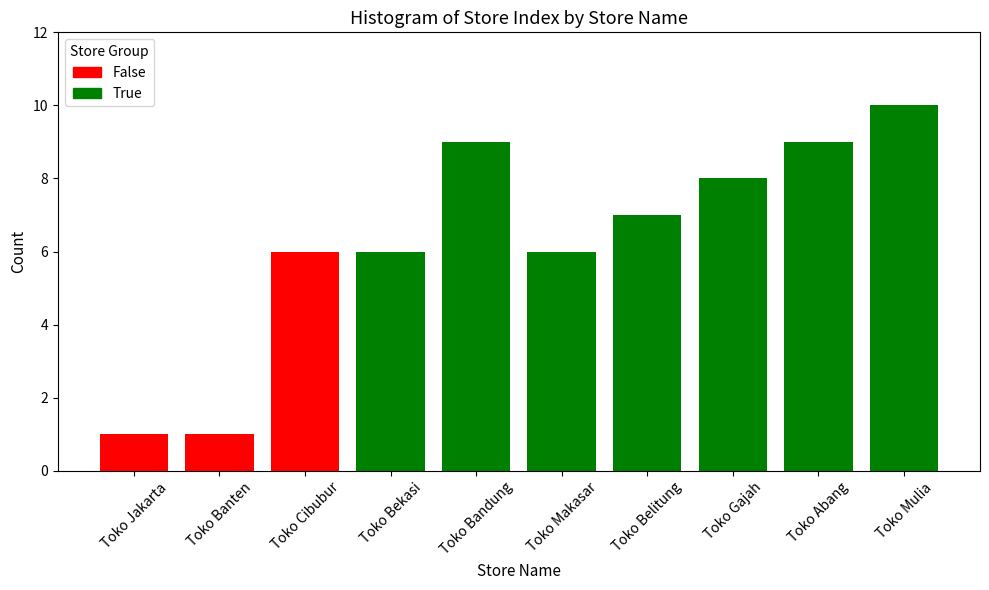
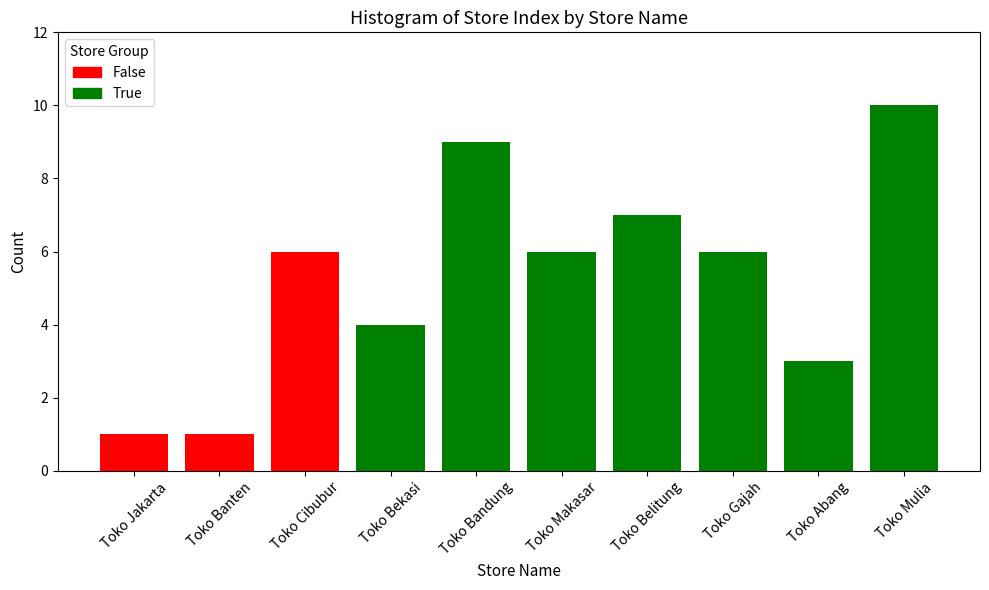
Toko Bekasi: 6 -> 4
Toko Gajah: 8 -> 6
Toko Abang: 9 -> 3
